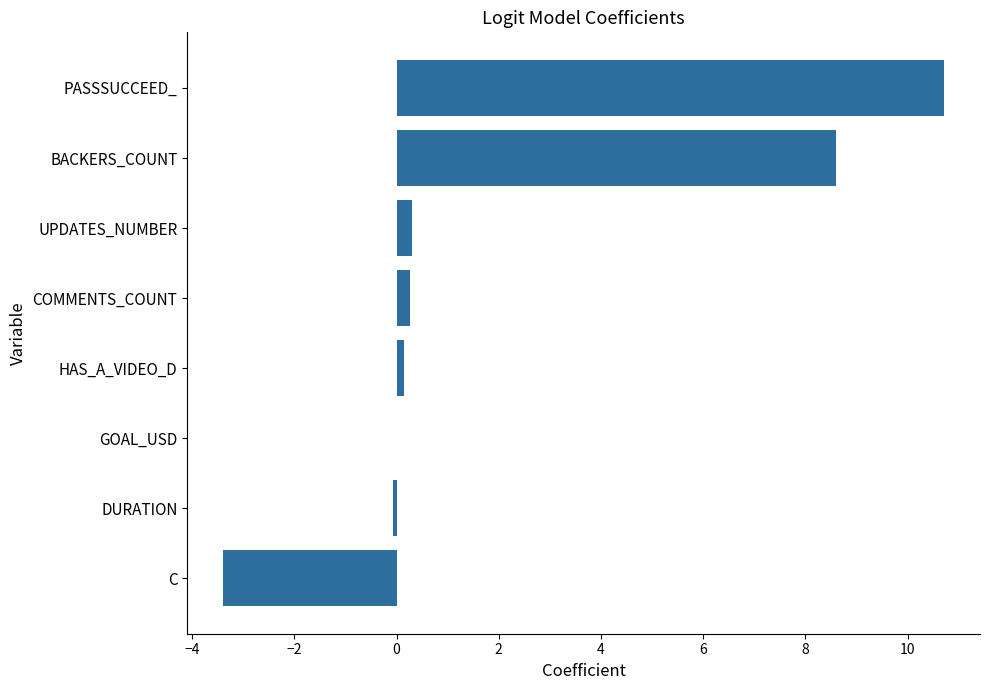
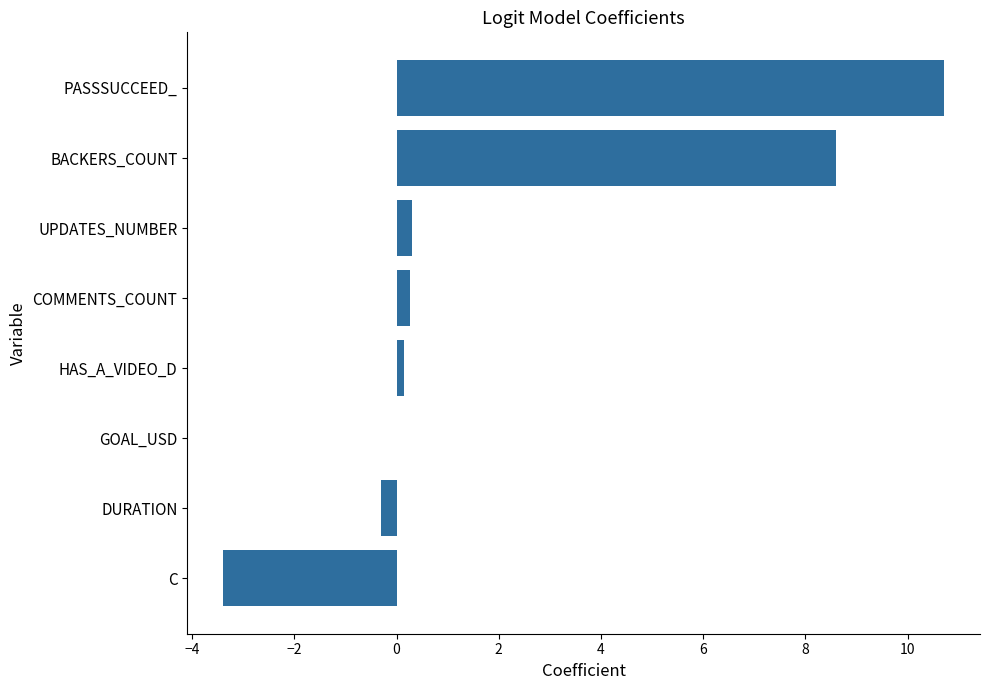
DURATION: -0.1 -> -0.3
